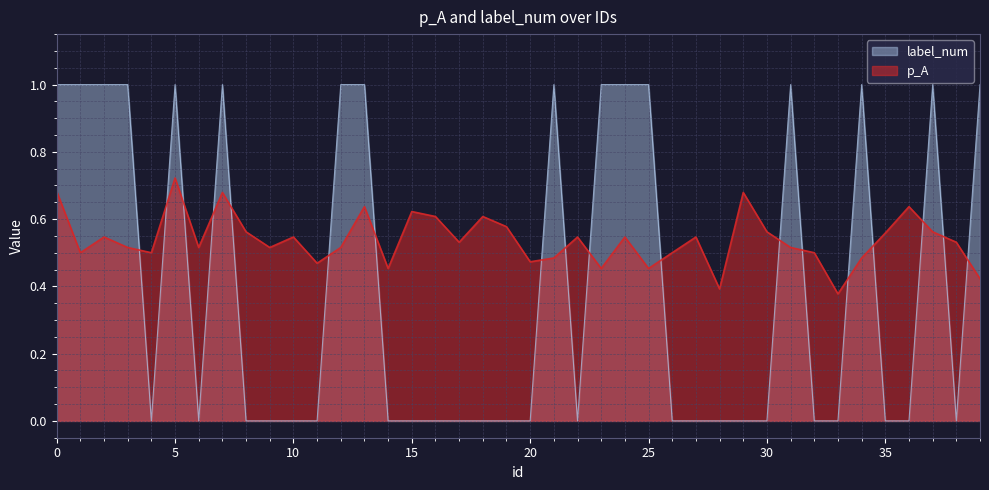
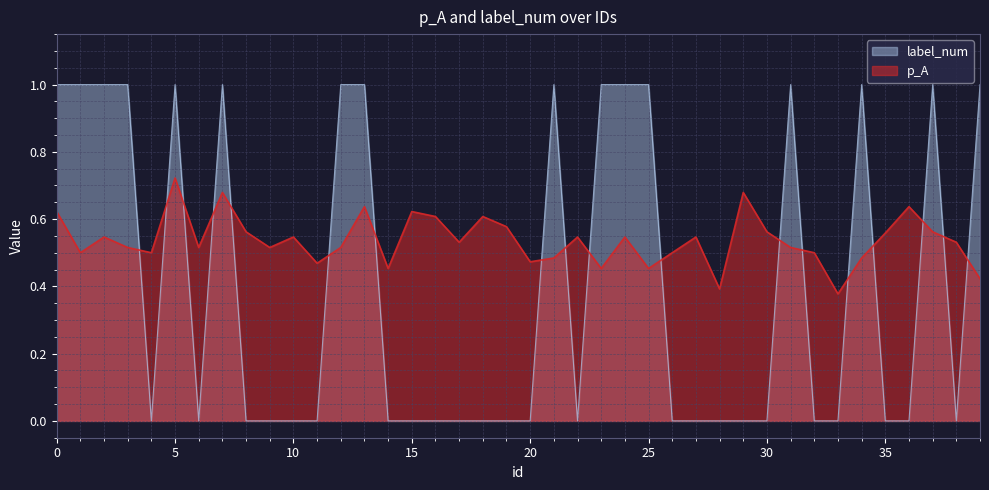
p_A, 0: 0.68 -> 0.62
